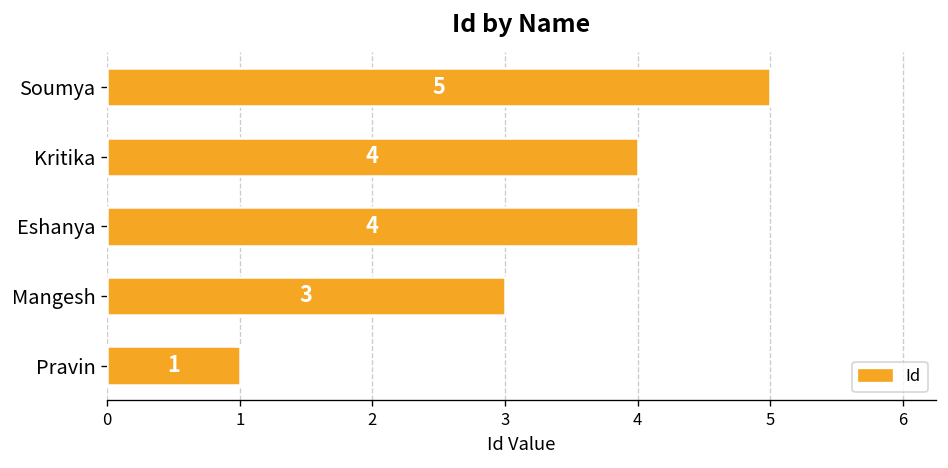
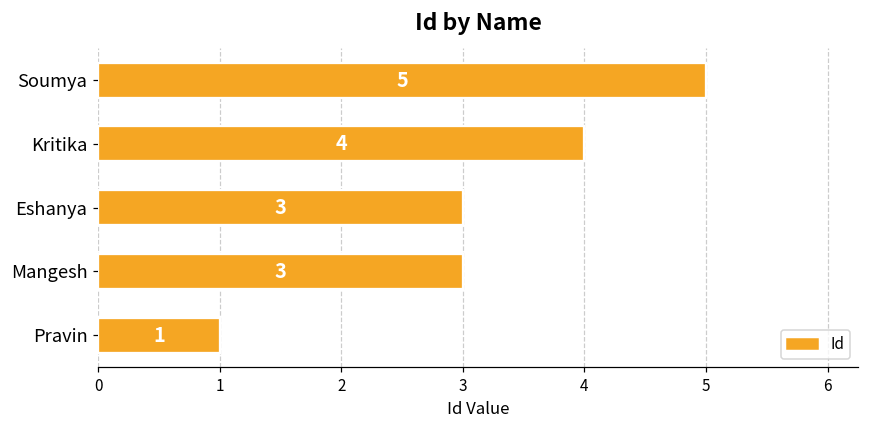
Eshanya: 4 -> 3
